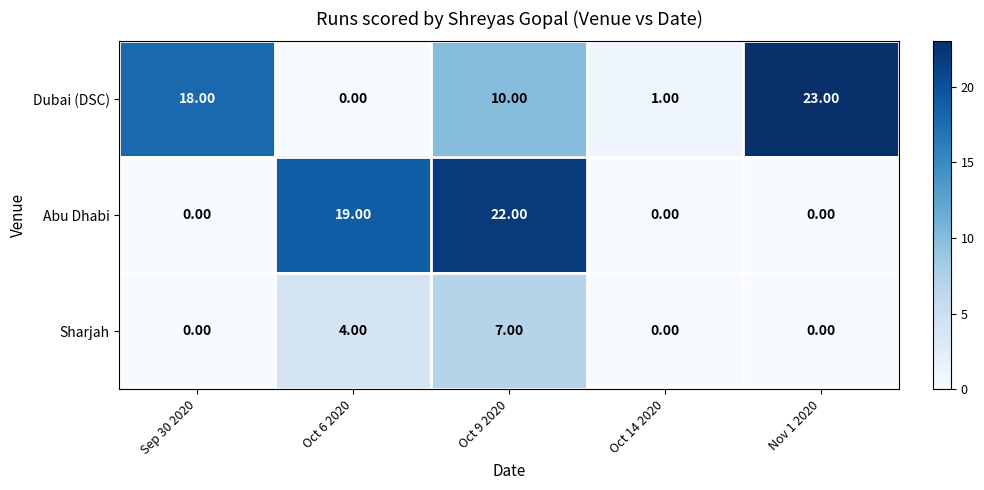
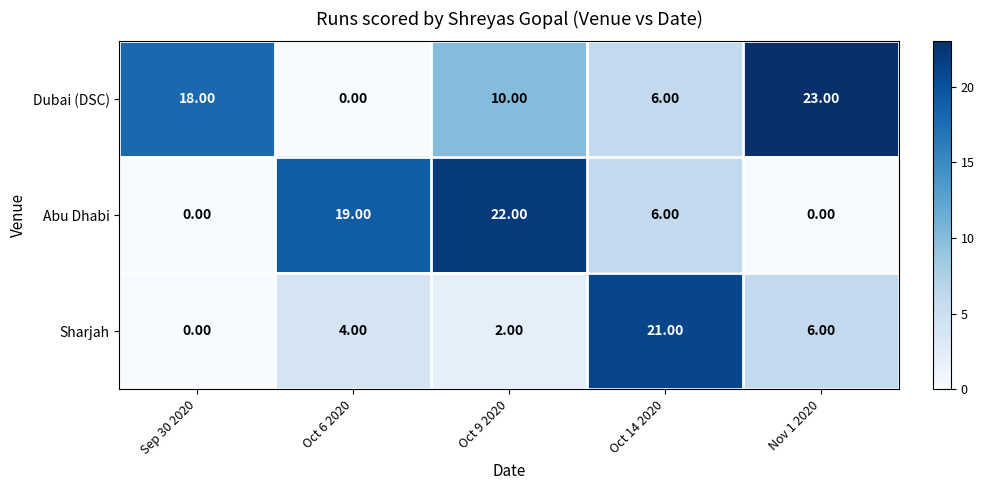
Dubai (DSC), Oct 14 2020: 1.00 -> 6.00
Abu Dhabi, Oct 14 2020: 0.00 -> 6.00
Sharjah, Oct 9 2020: 7.00 -> 2.00
Sharjah, Oct 14 2020: 0.00 -> 21.00
Sharjah, Nov 1 2020: 0.00 -> 6.00
